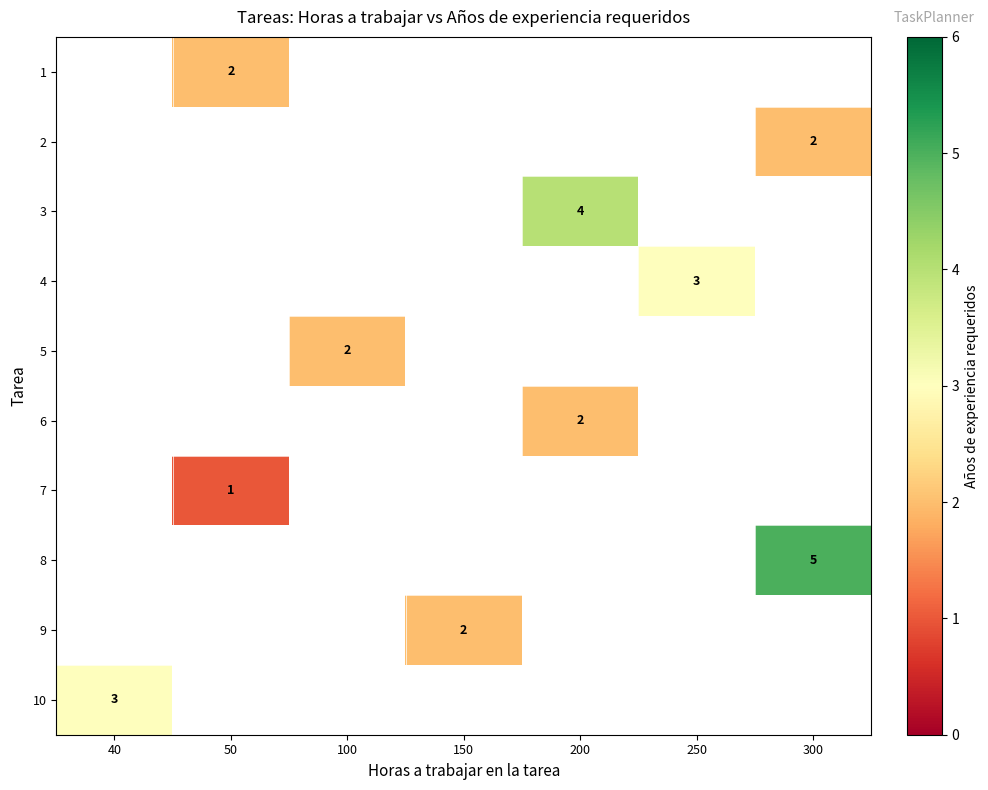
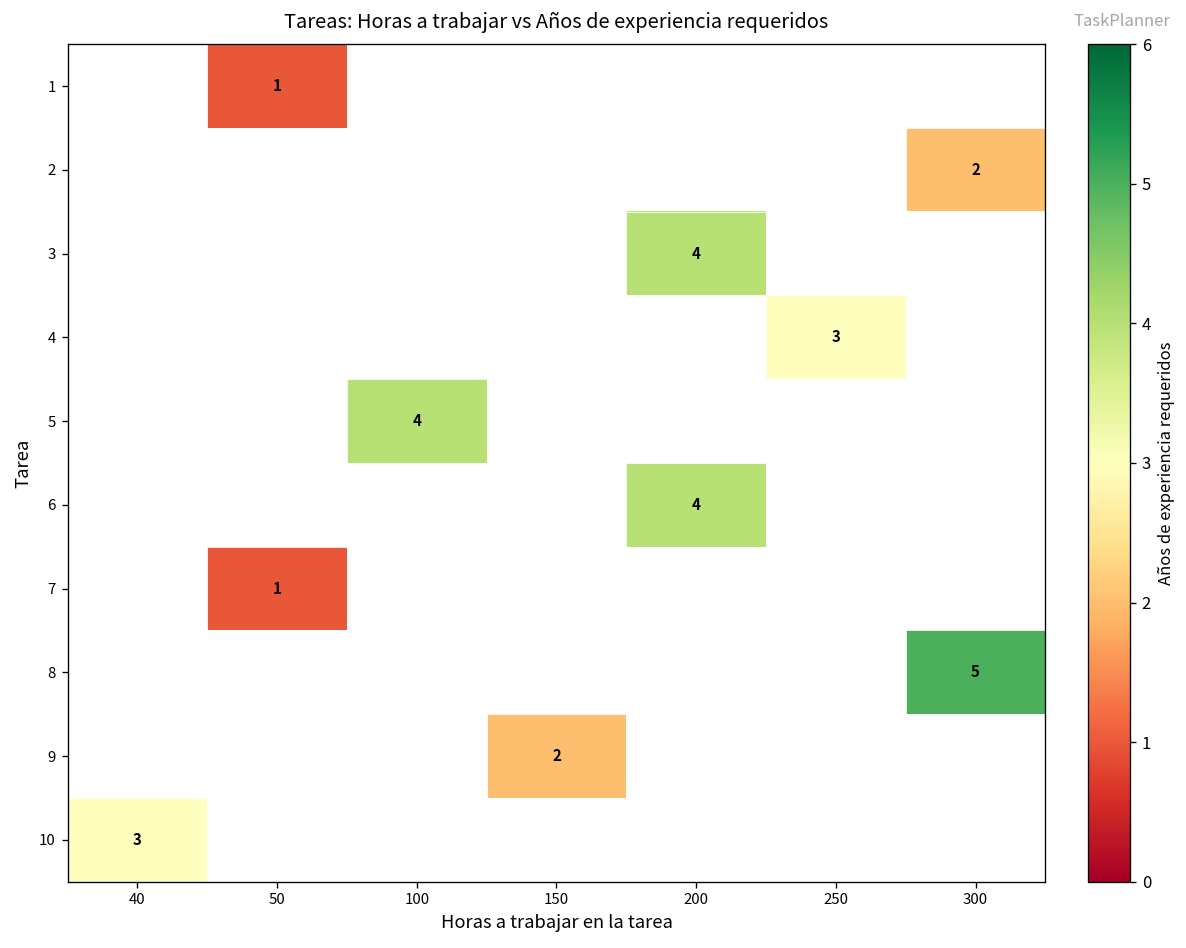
1, 50: 2 -> 1
5, 100: 2 -> 4
6, 200: 2 -> 4
